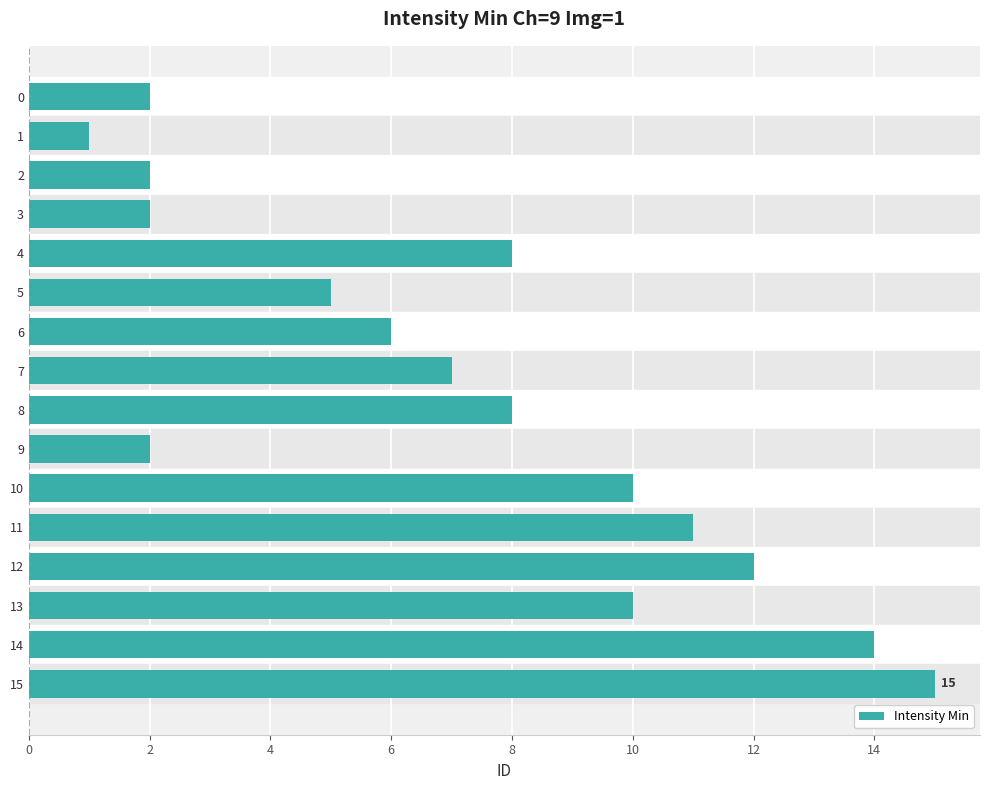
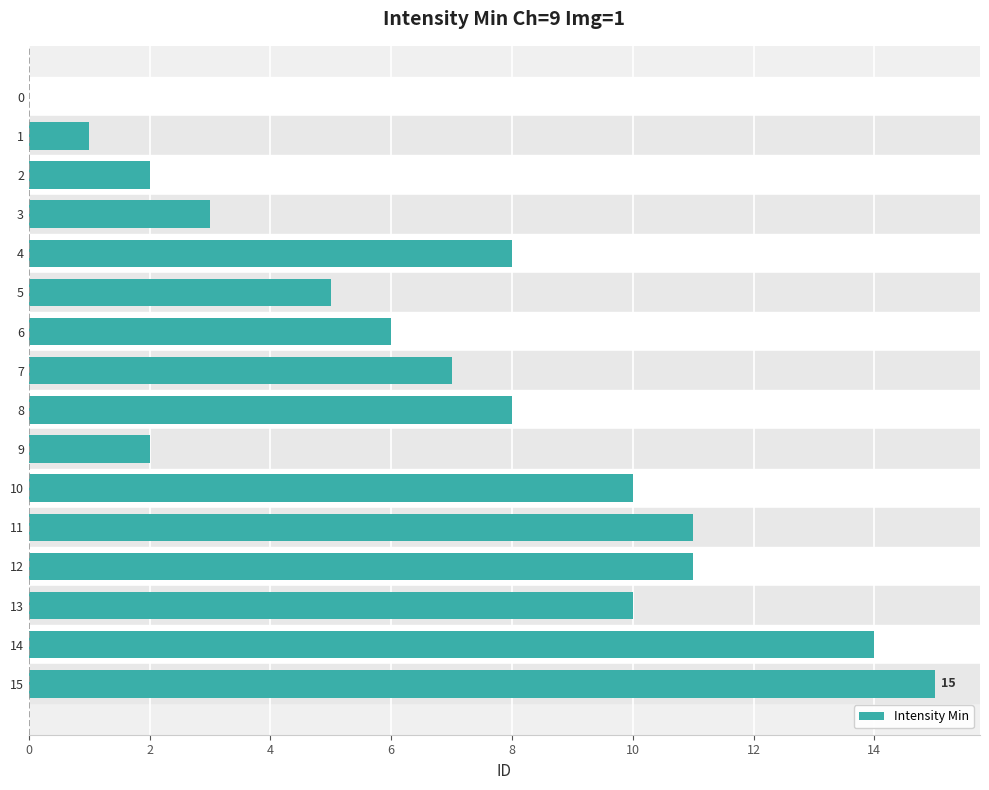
0: 2 -> 0
3: 2 -> 3
12: 12 -> 11
